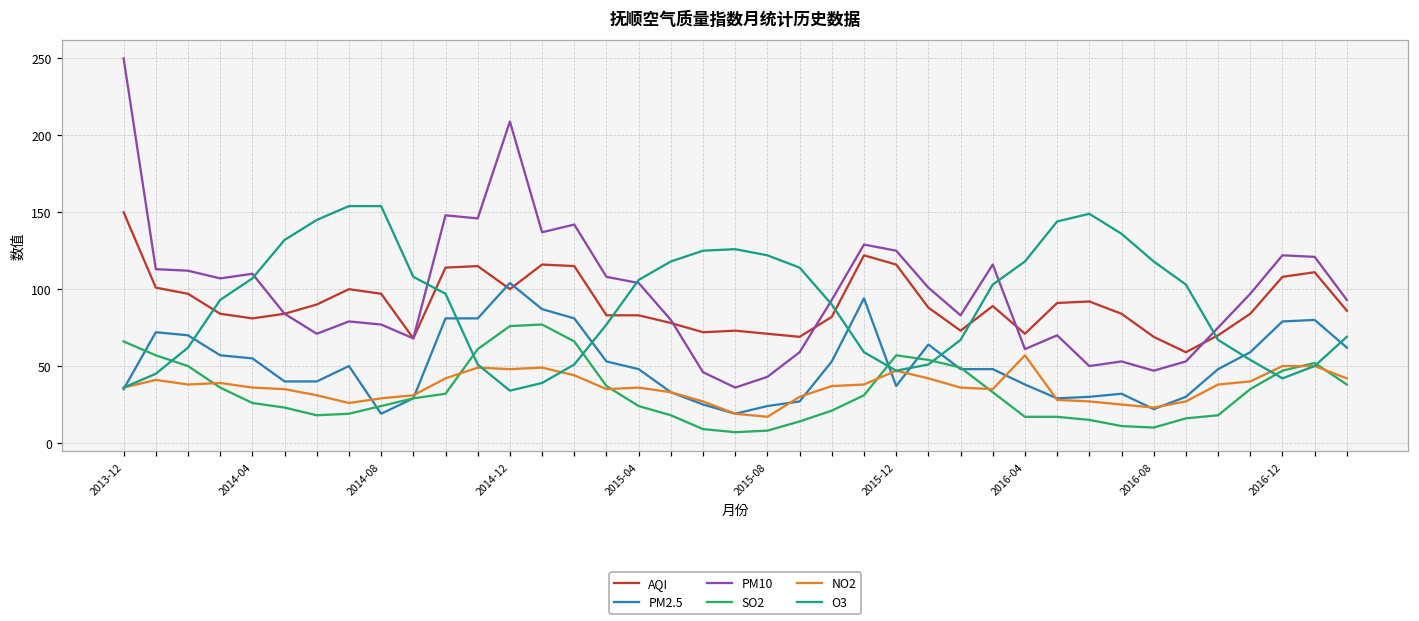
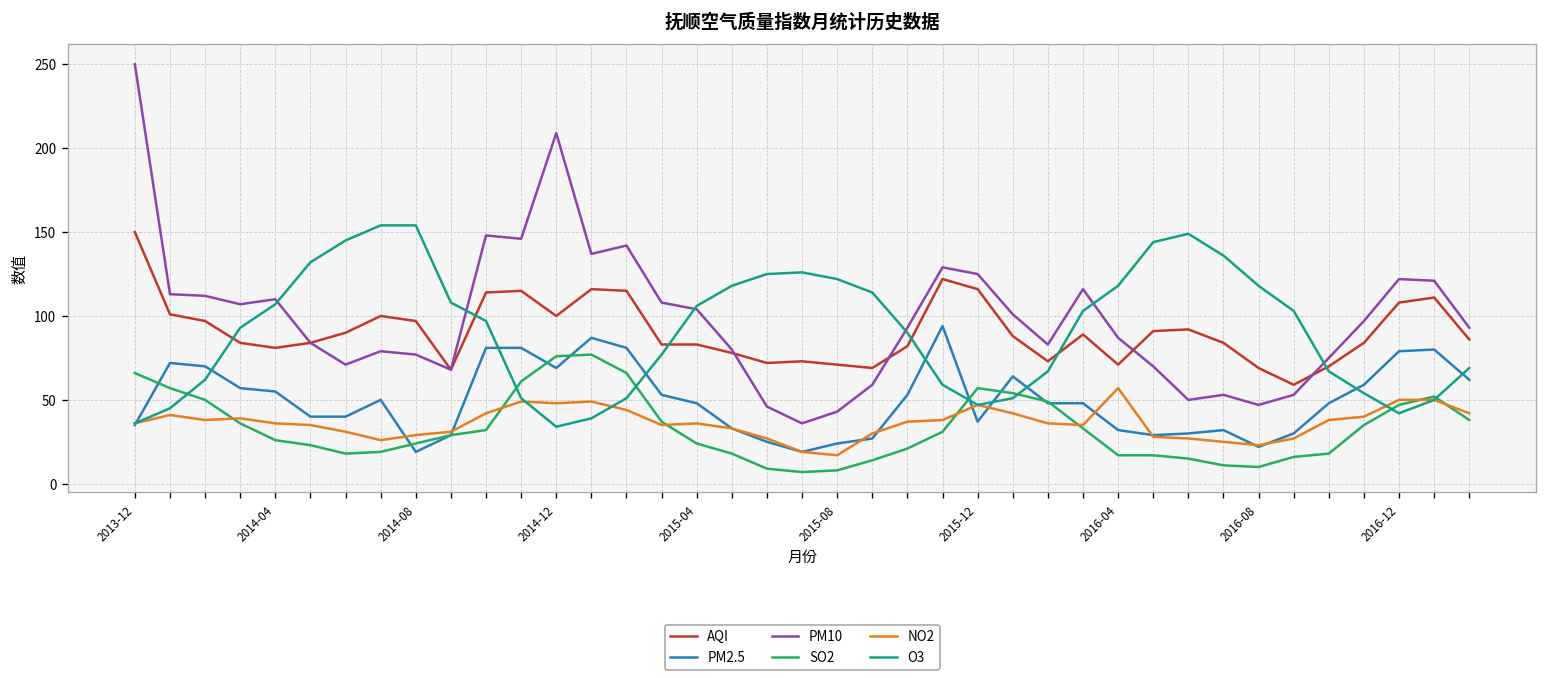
PM2.5, 2014-12: 104 -> 69
PM2.5, 2016-04: 38 -> 32
PM10, 2016-04: 61 -> 87
